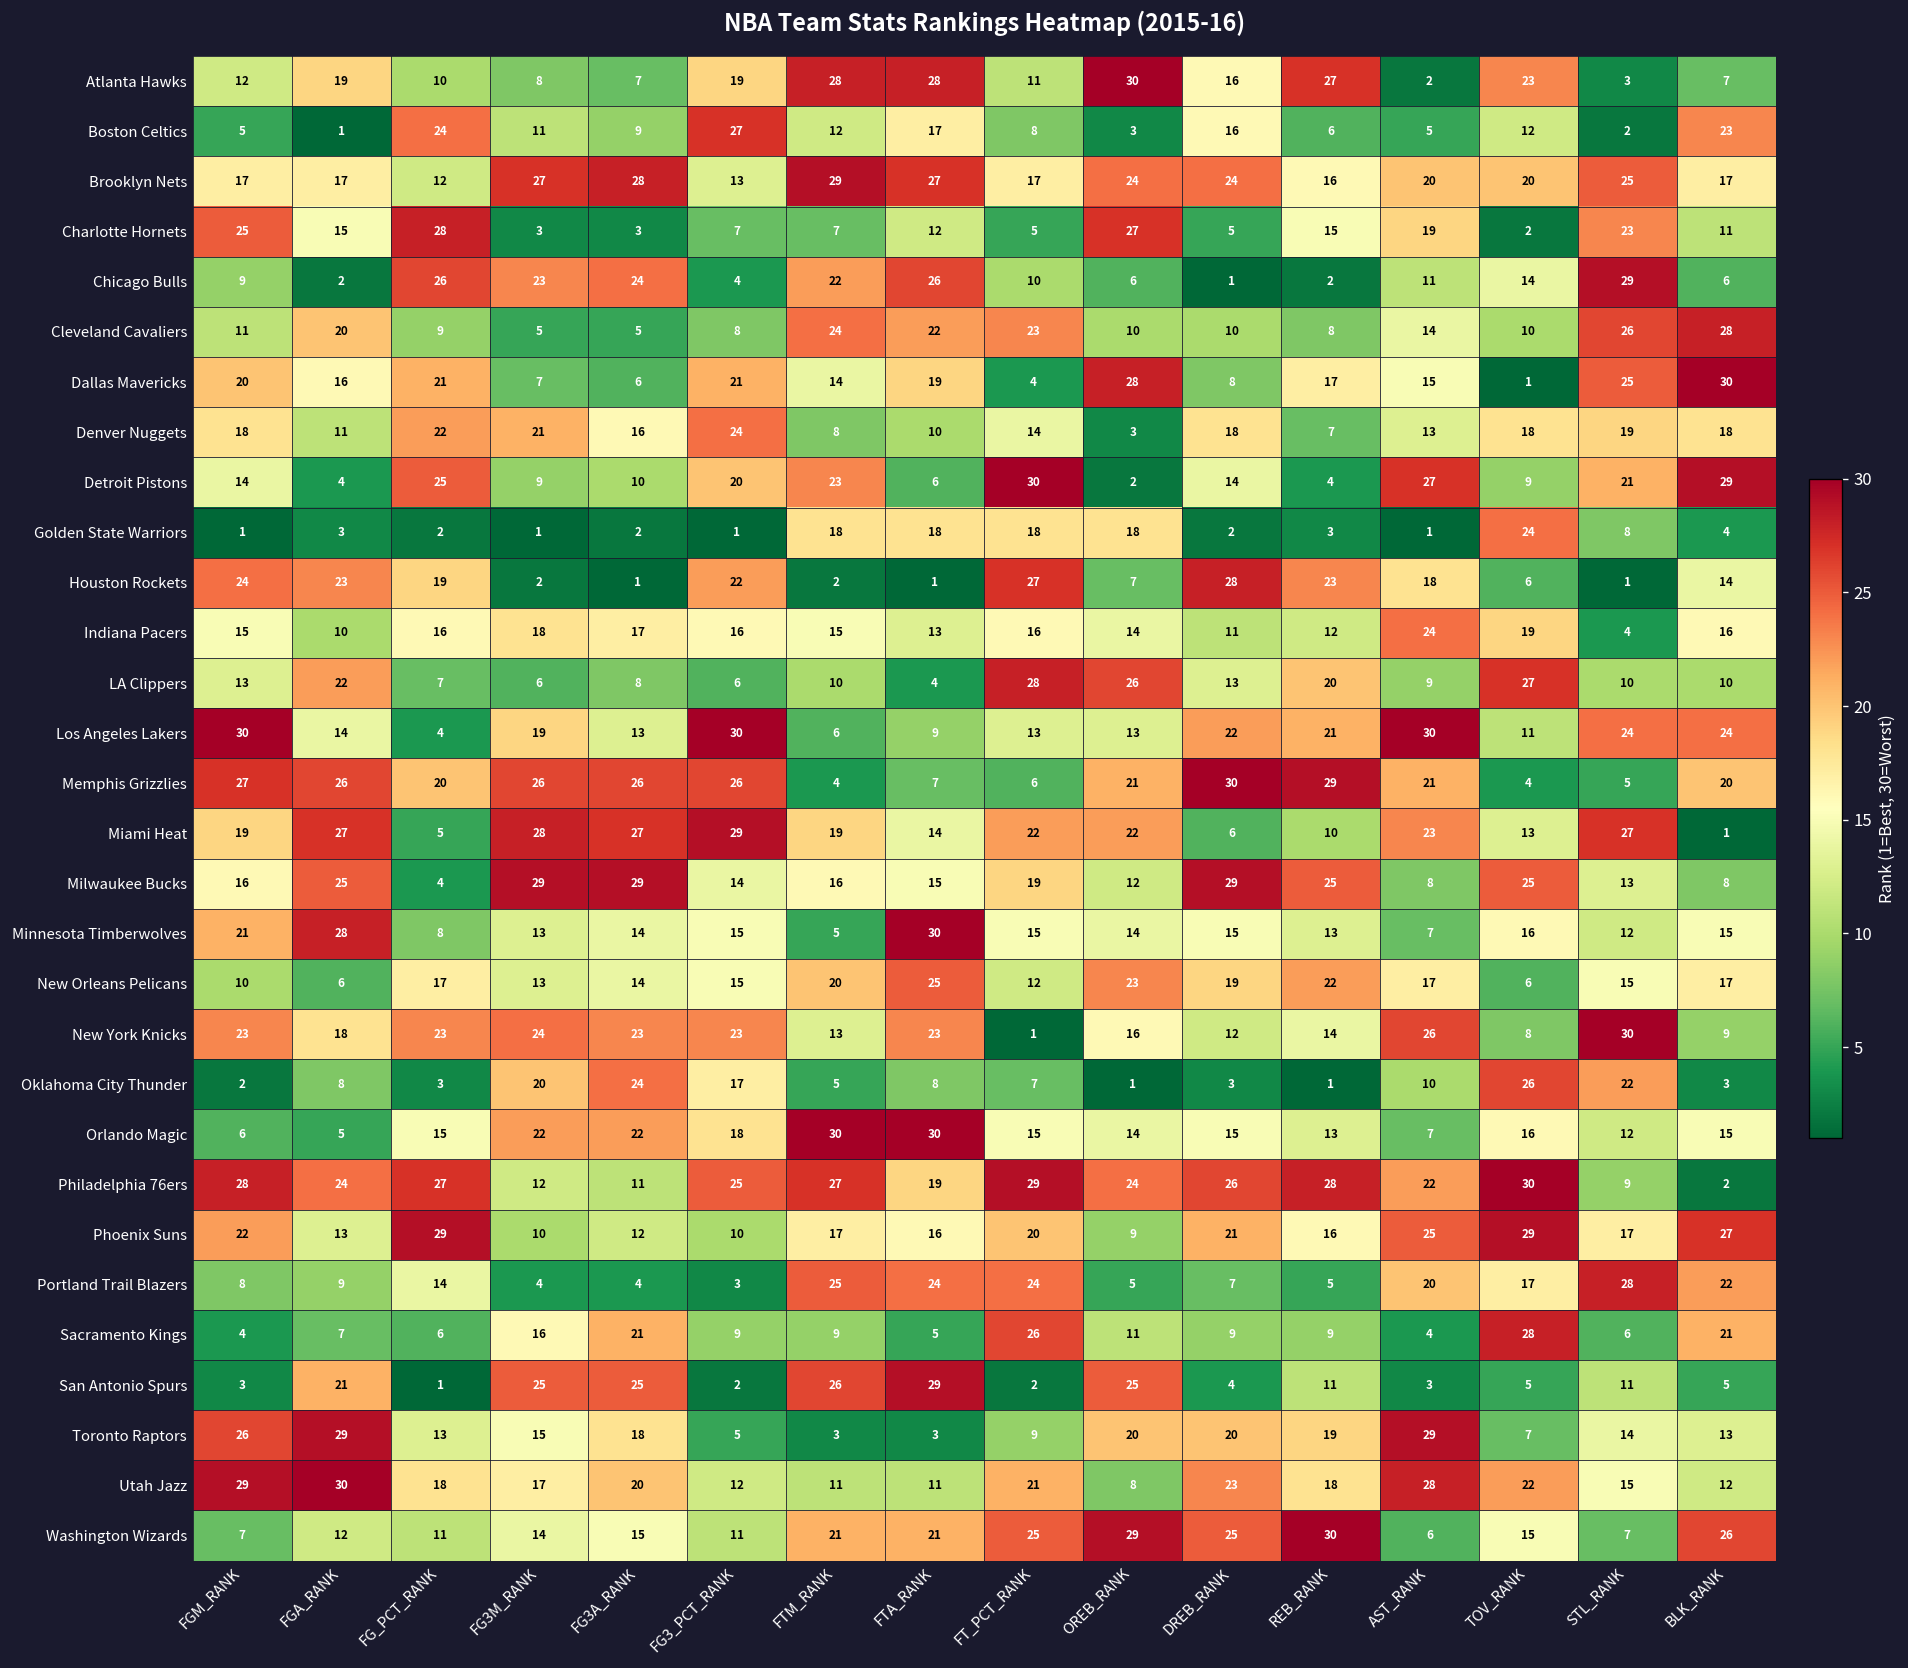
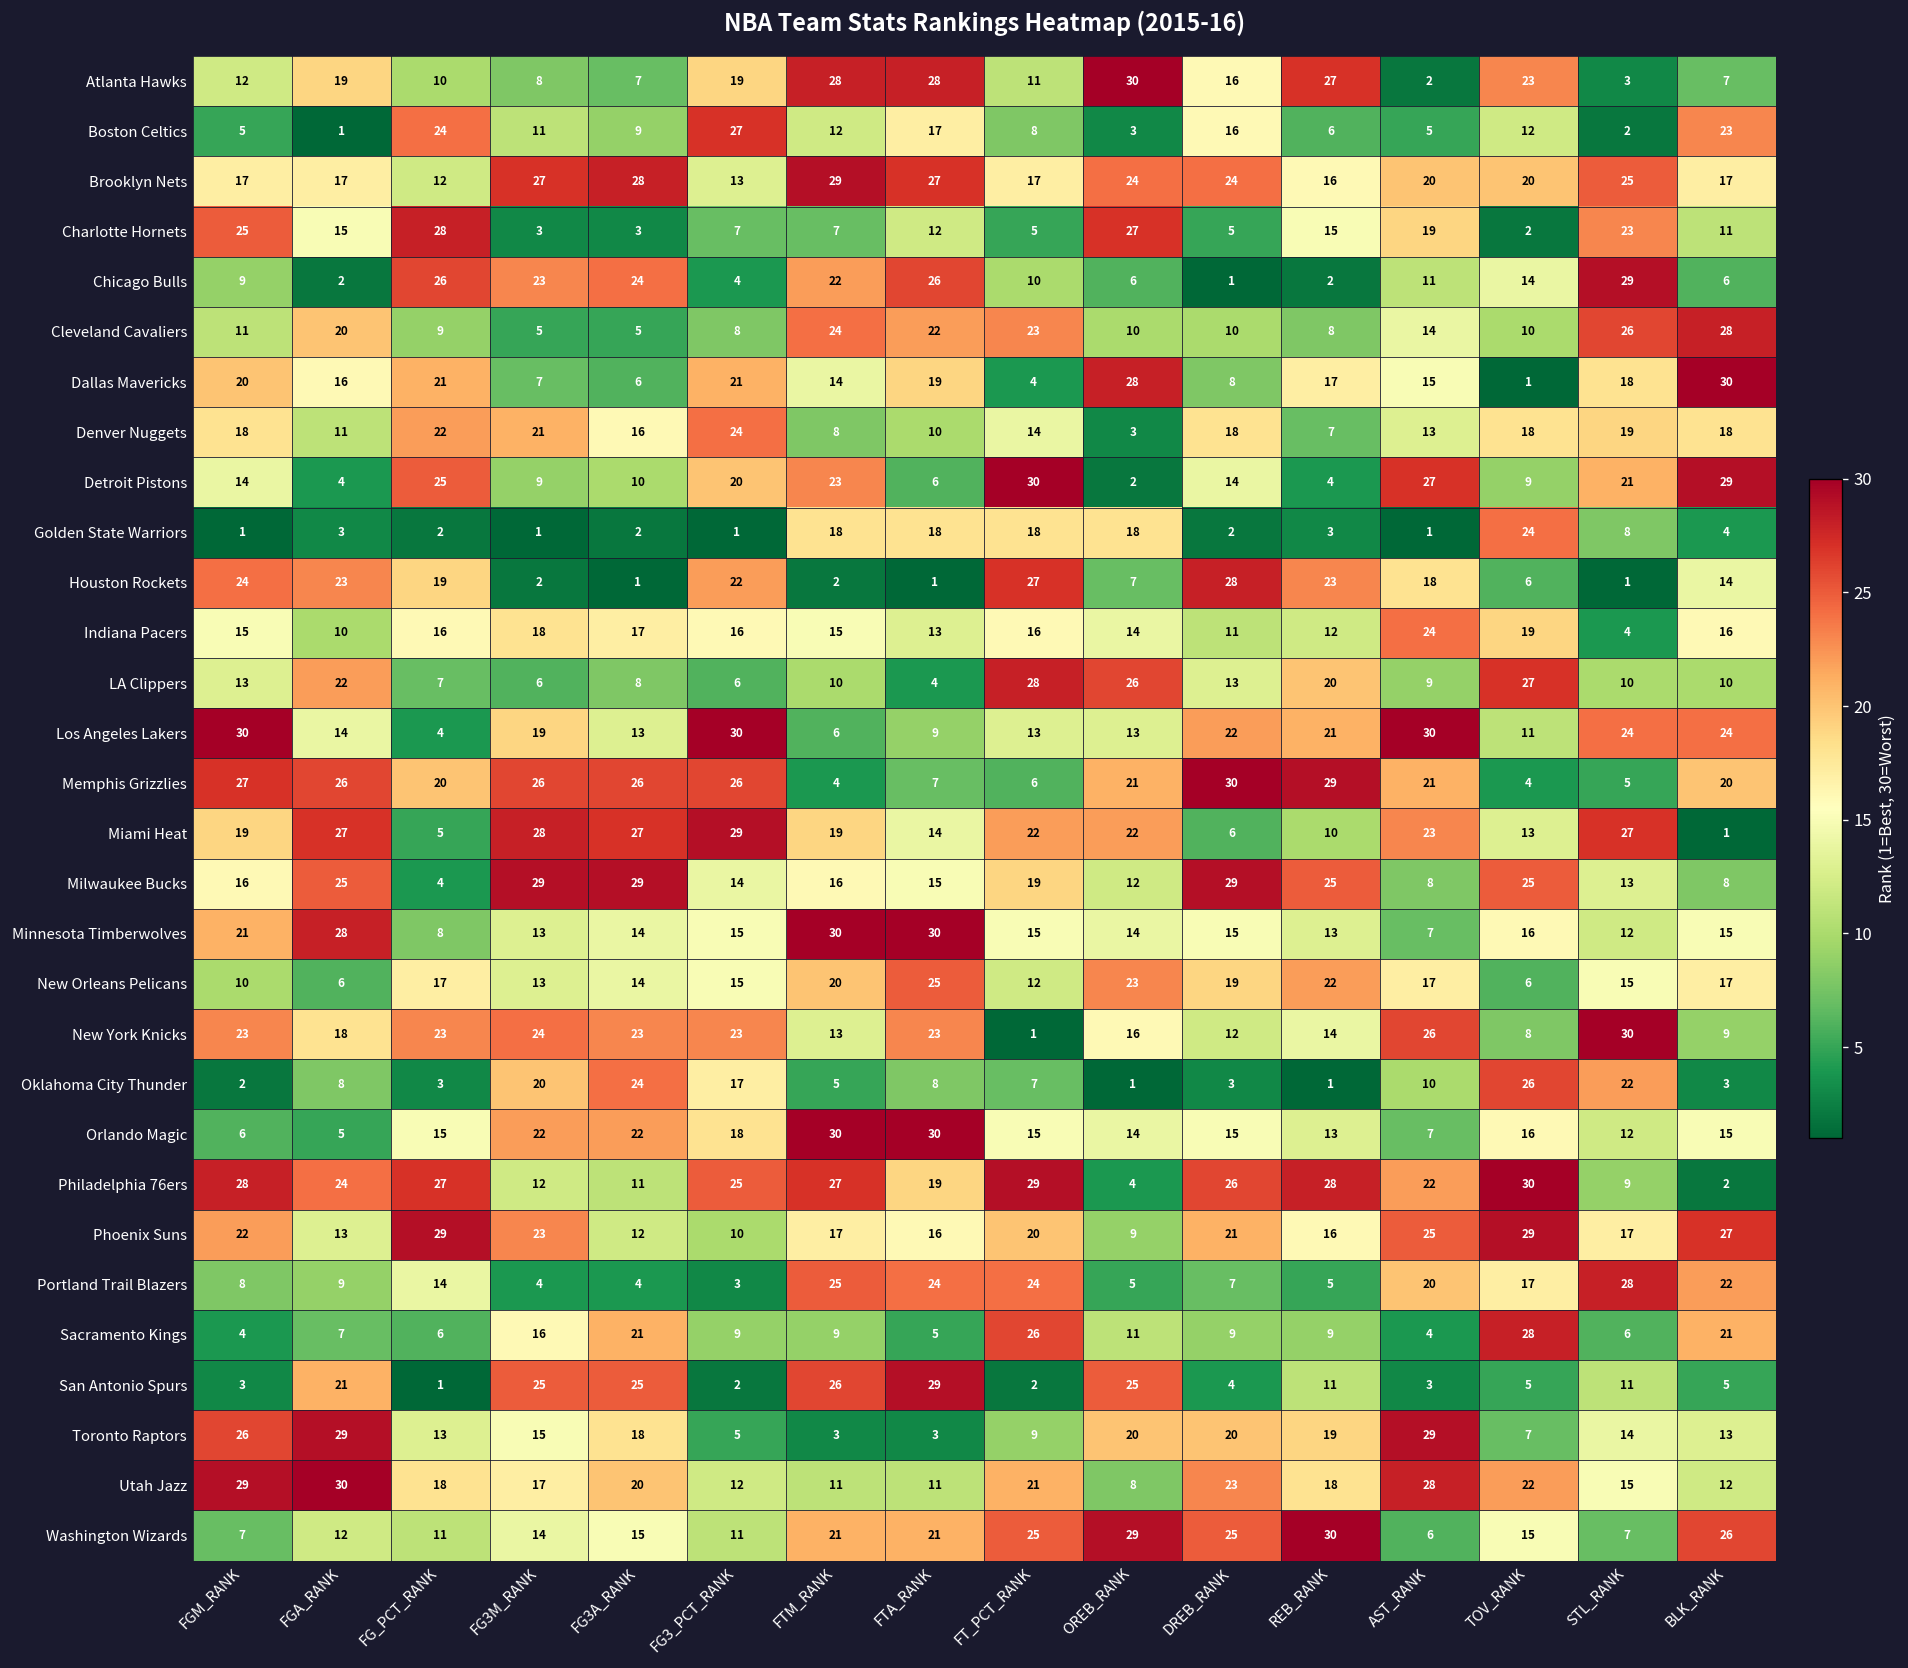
Dallas Mavericks, STL_RANK: 25 -> 18
Minnesota Timberwolves, FTM_RANK: 5 -> 30
Philadelphia 76ers, OREB_RANK: 24 -> 4
Phoenix Suns, FG3M_RANK: 10 -> 23
